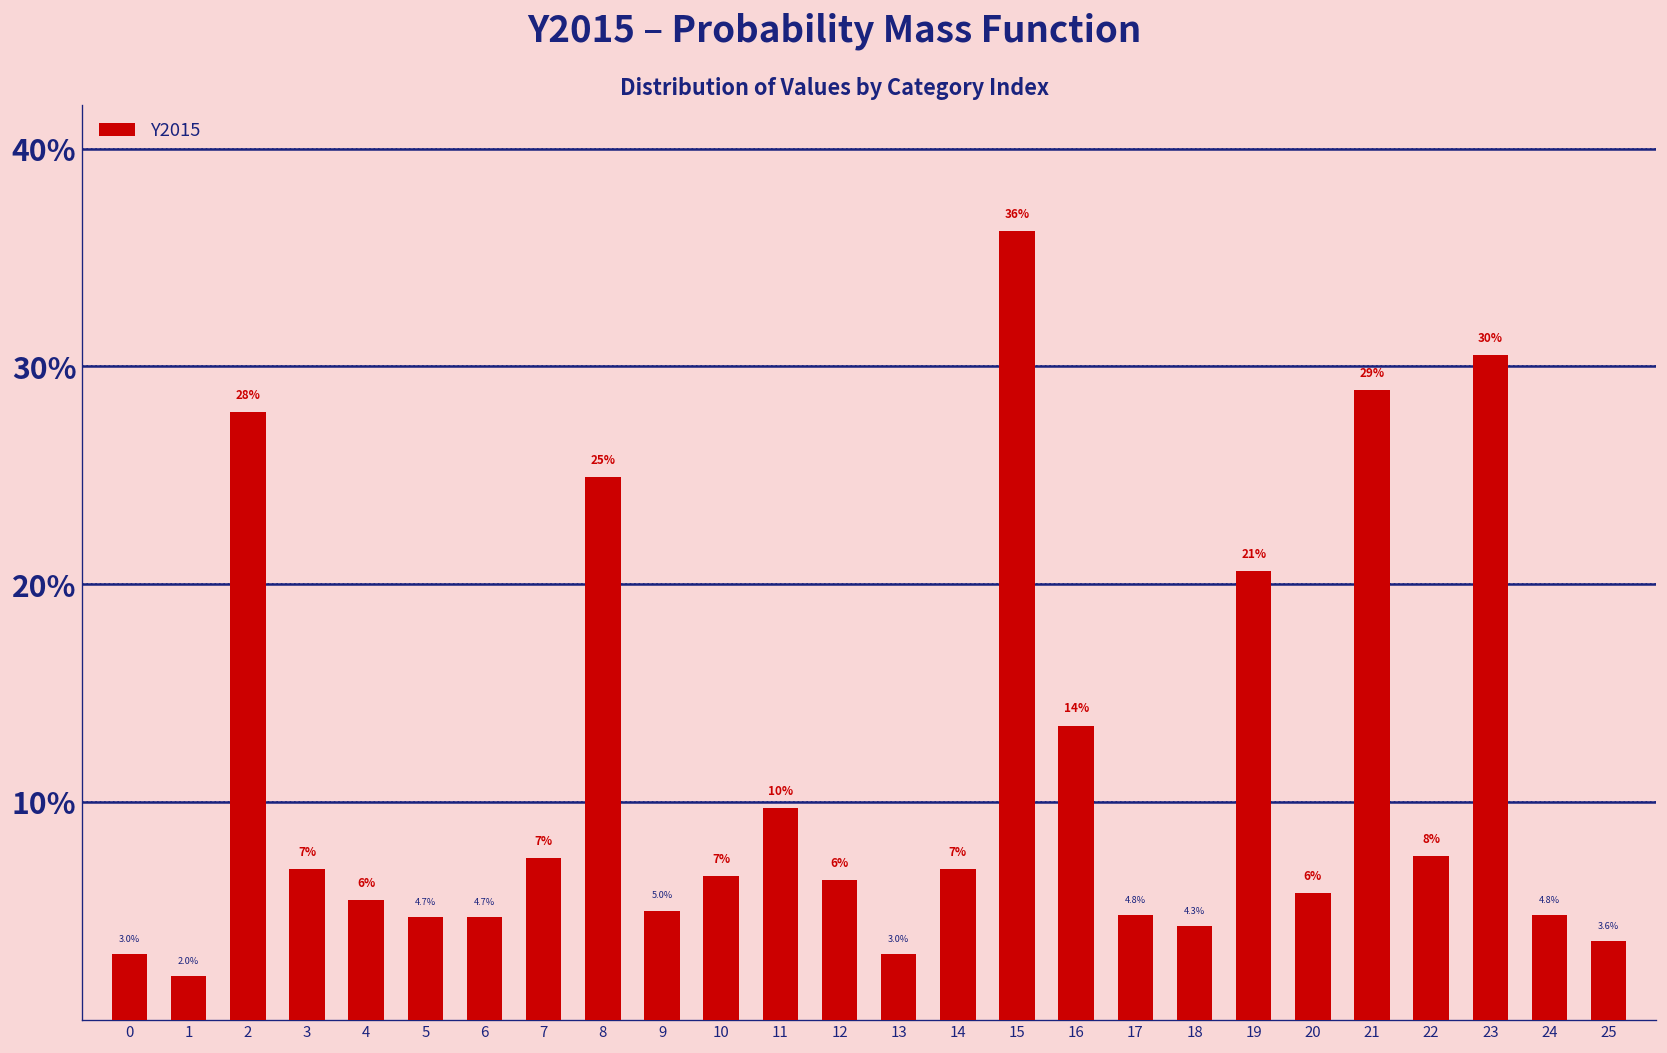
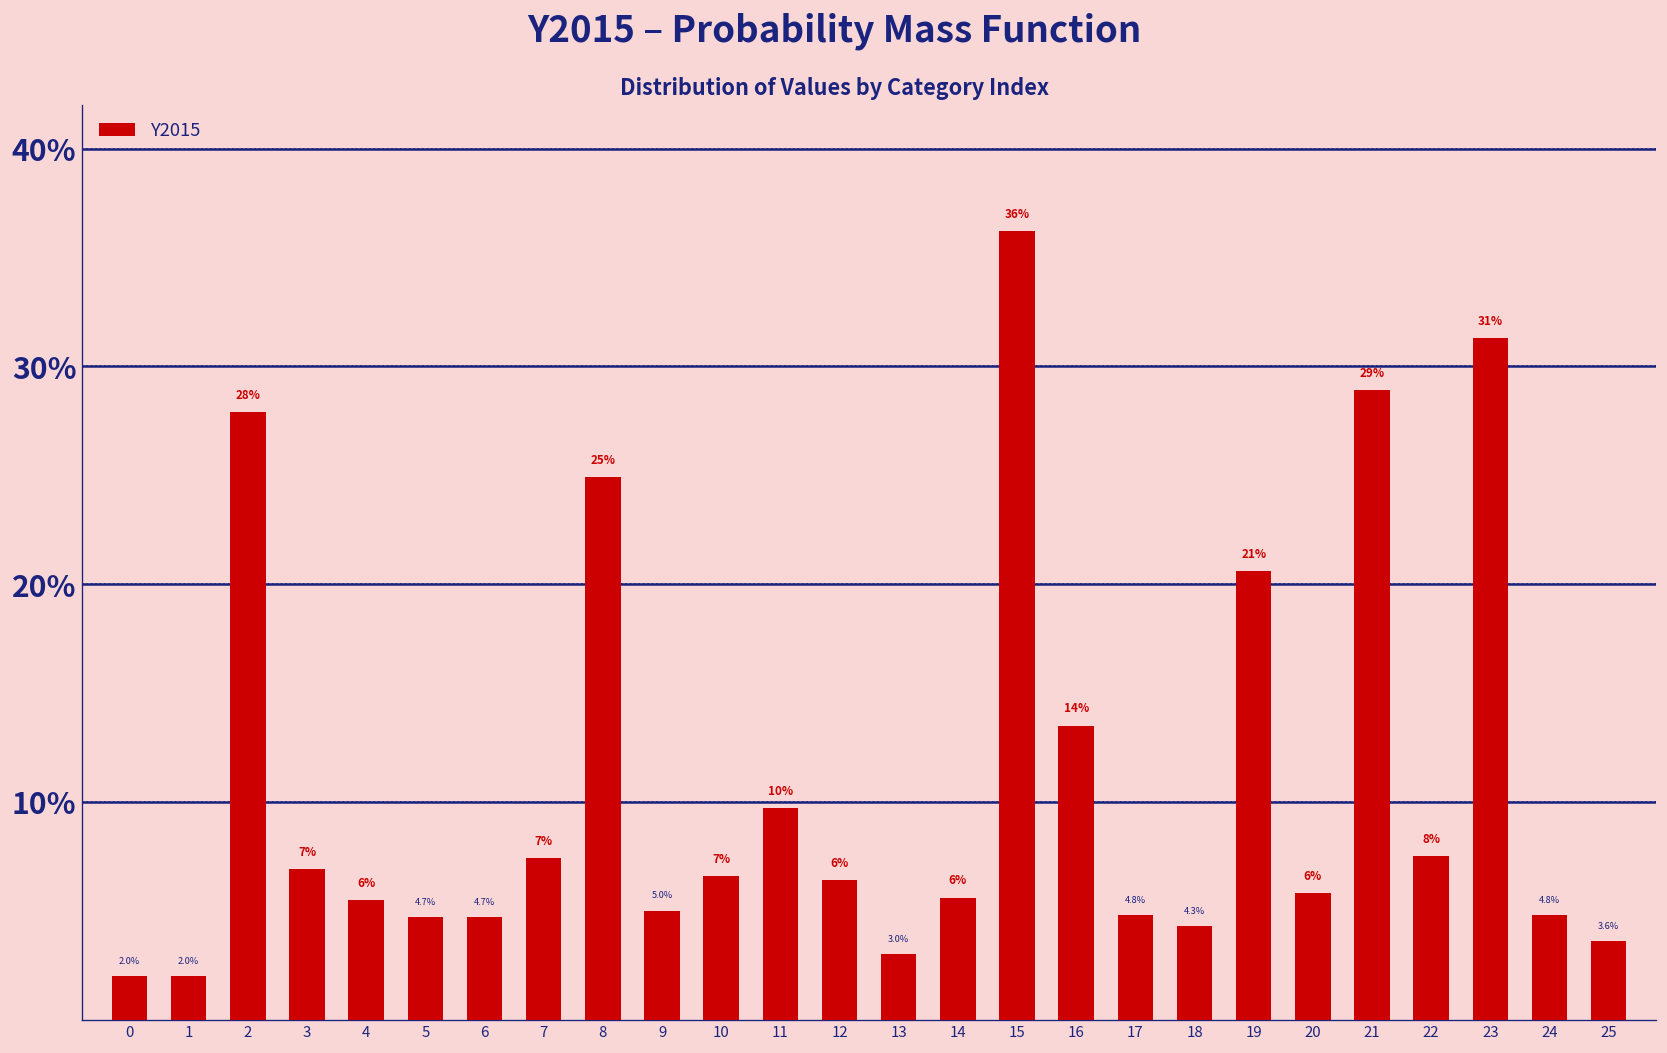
0: 3.0% -> 2.0%
14: 7% -> 6%
23: 30% -> 31%
